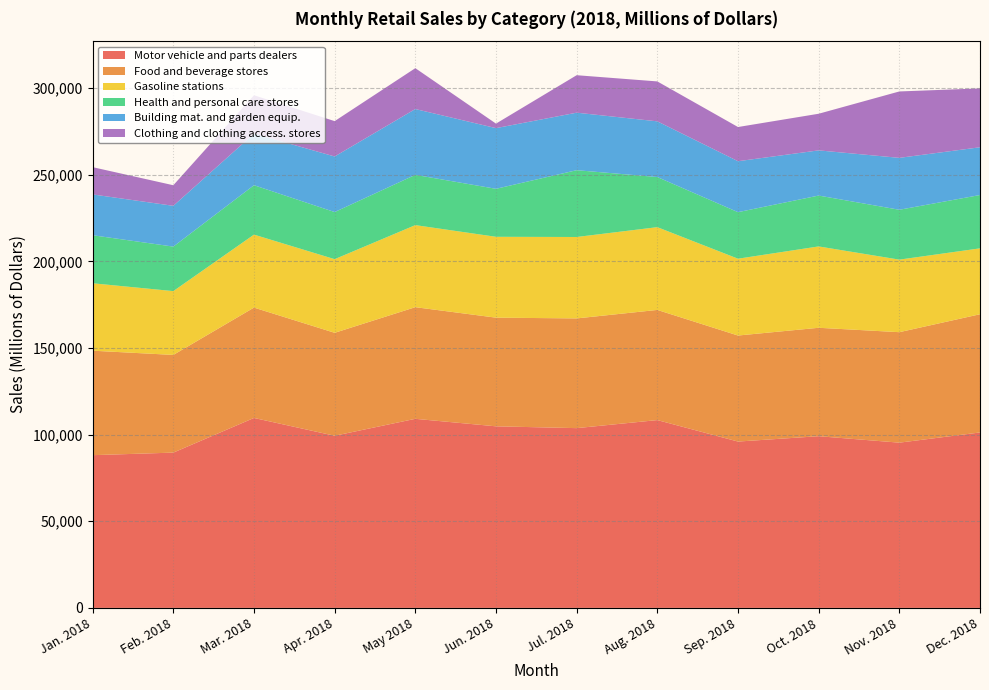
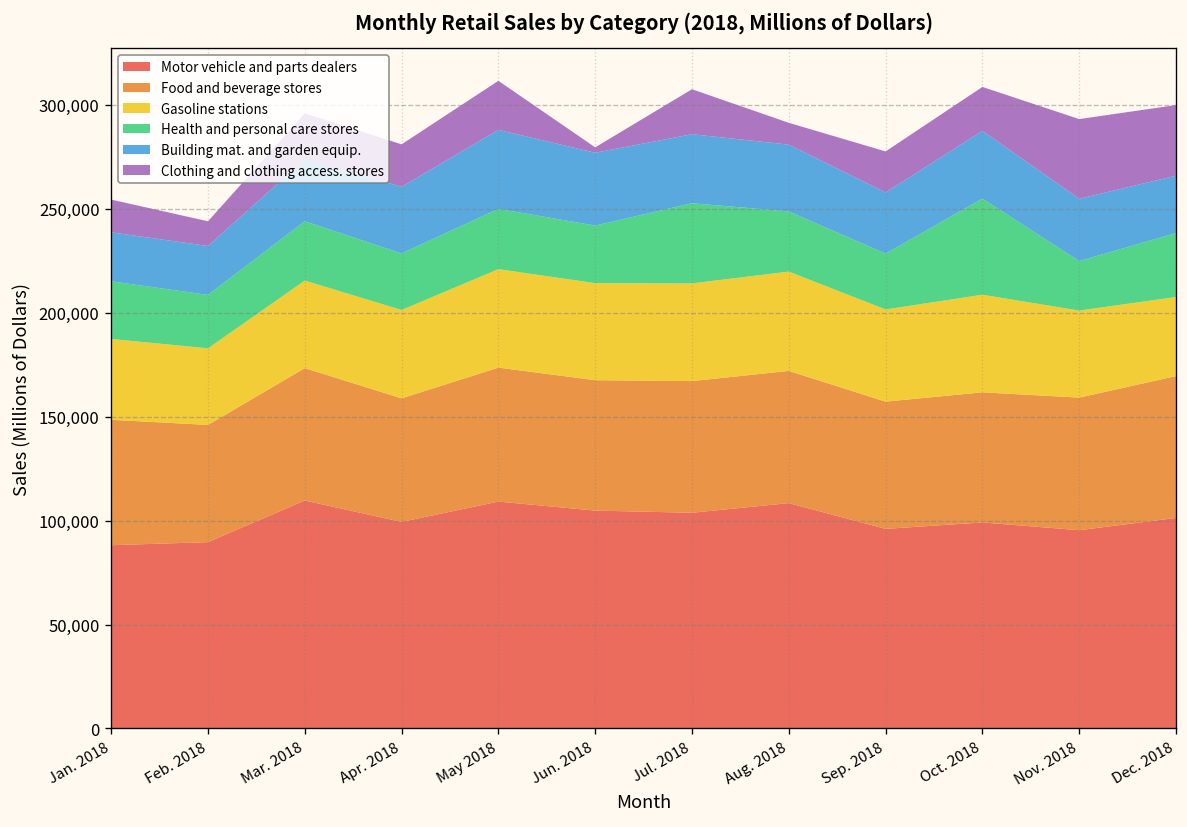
Clothing and clothing access. stores, Aug. 2018: 23,000 -> 10,000
Health and personal care stores, Oct. 2018: 29,000 -> 46,000
Building mat. and garden equip., Oct. 2018: 26,000 -> 33,000
Health and personal care stores, Nov. 2018: 29,000 -> 24,000
